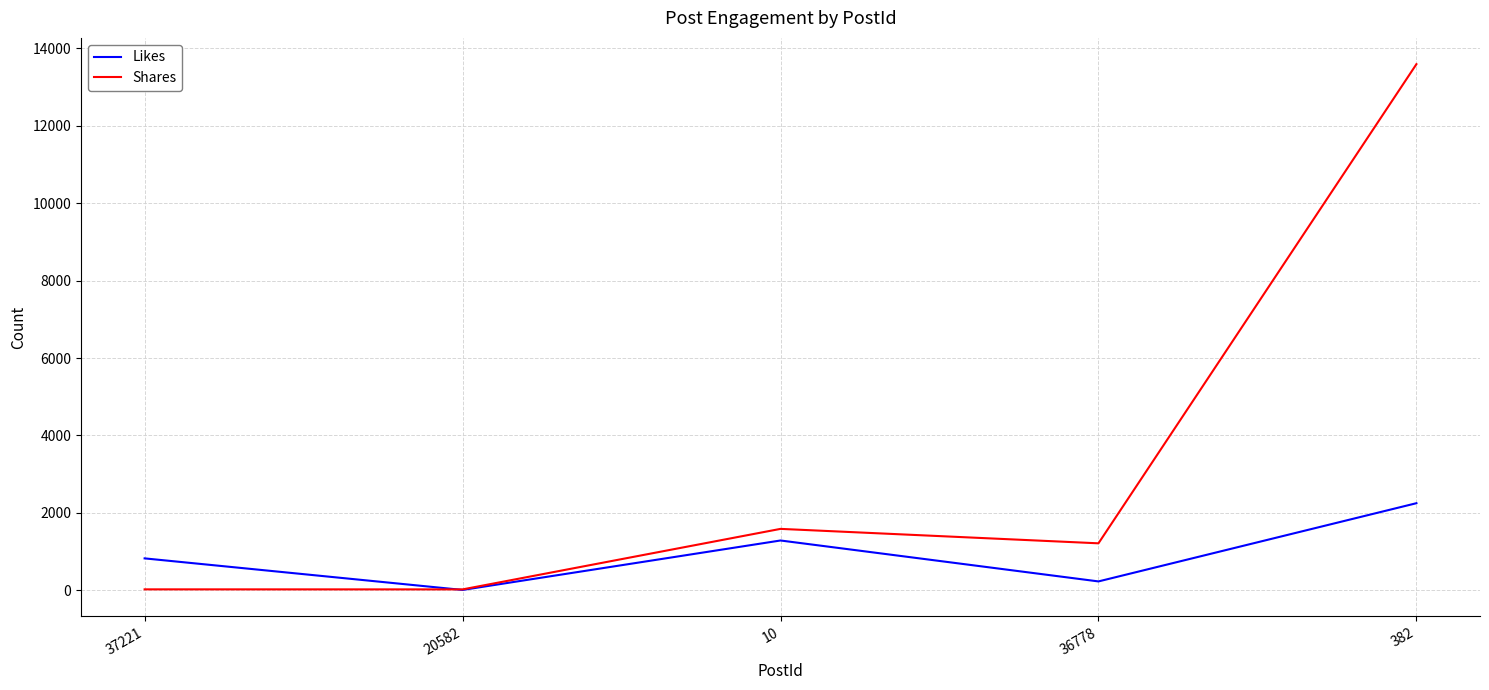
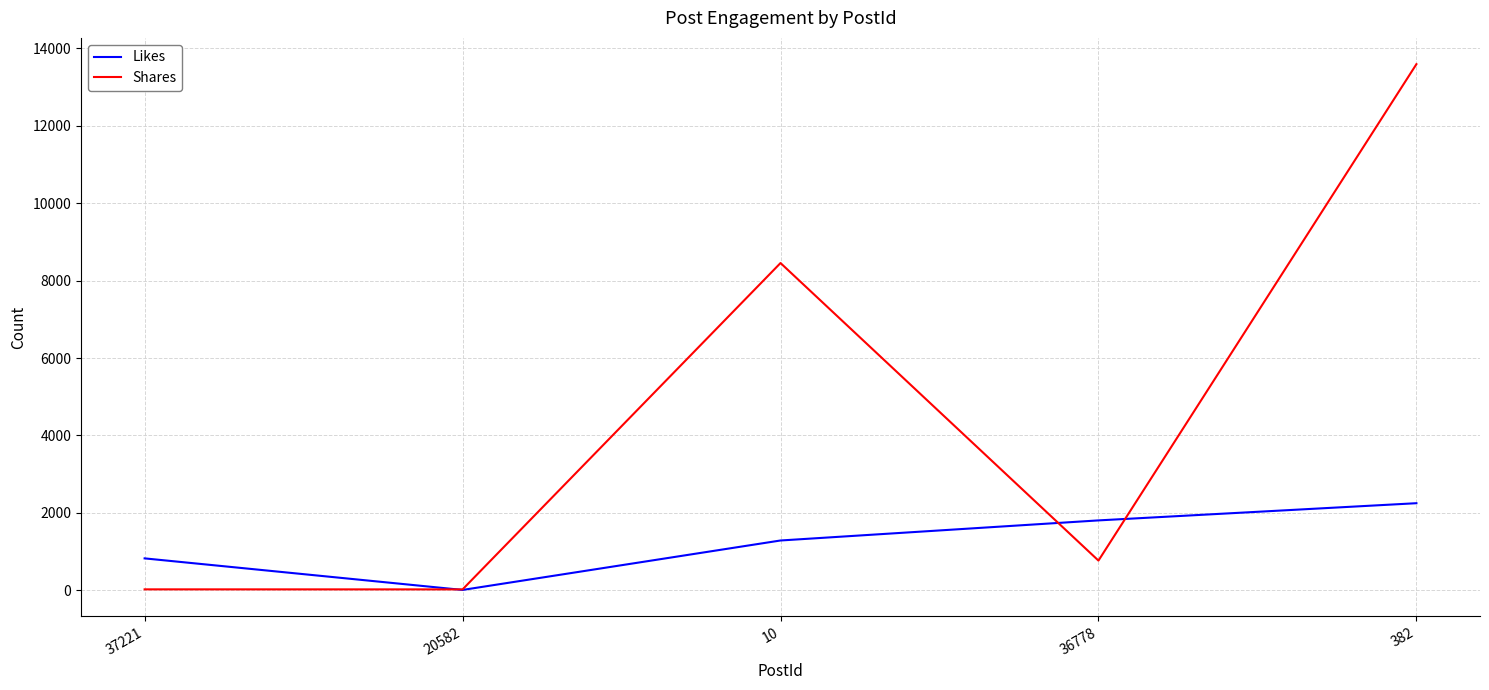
Shares, 10: 1600 -> 8500
Likes, 36778: 200 -> 1800
Shares, 36778: 1200 -> 800
